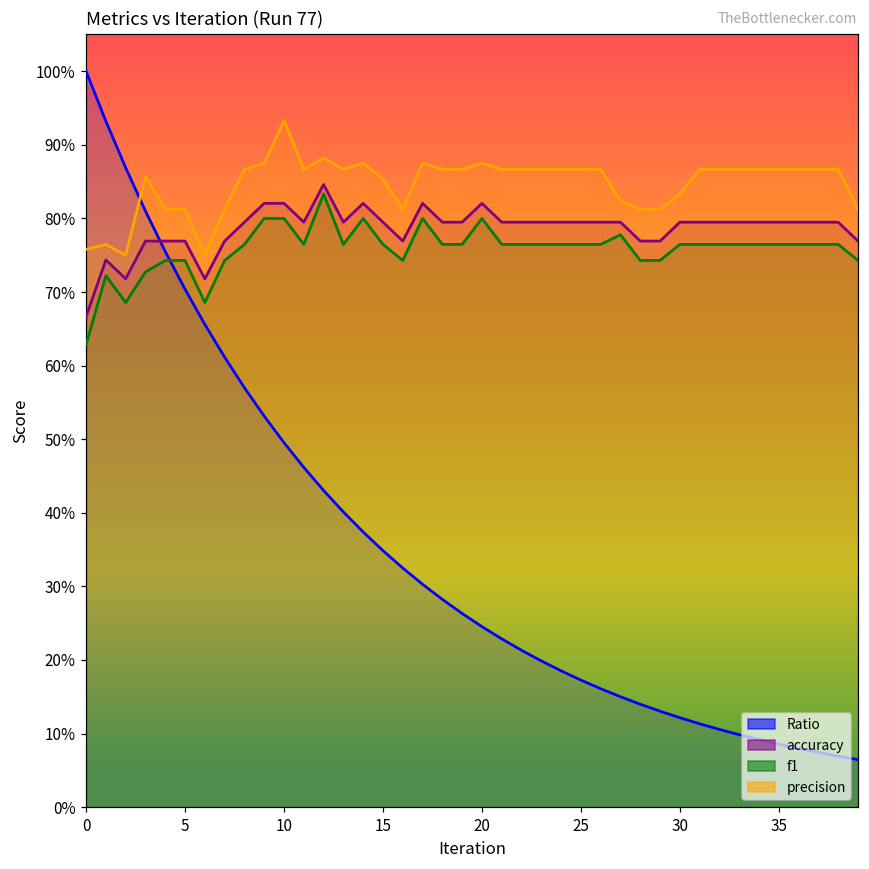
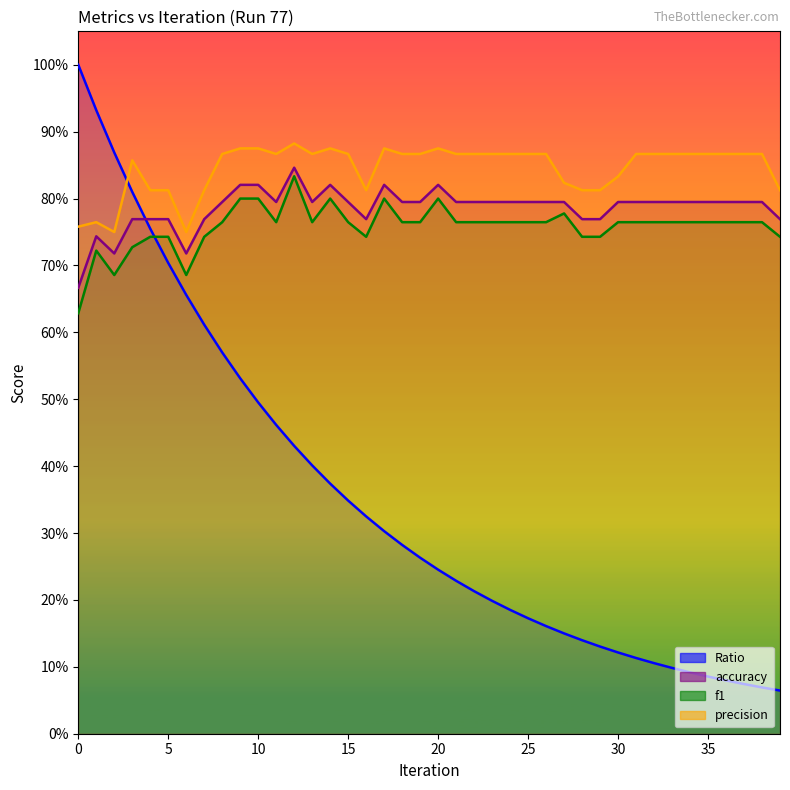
precision, 10: 93% -> 88%
precision, 15: 85% -> 87%
